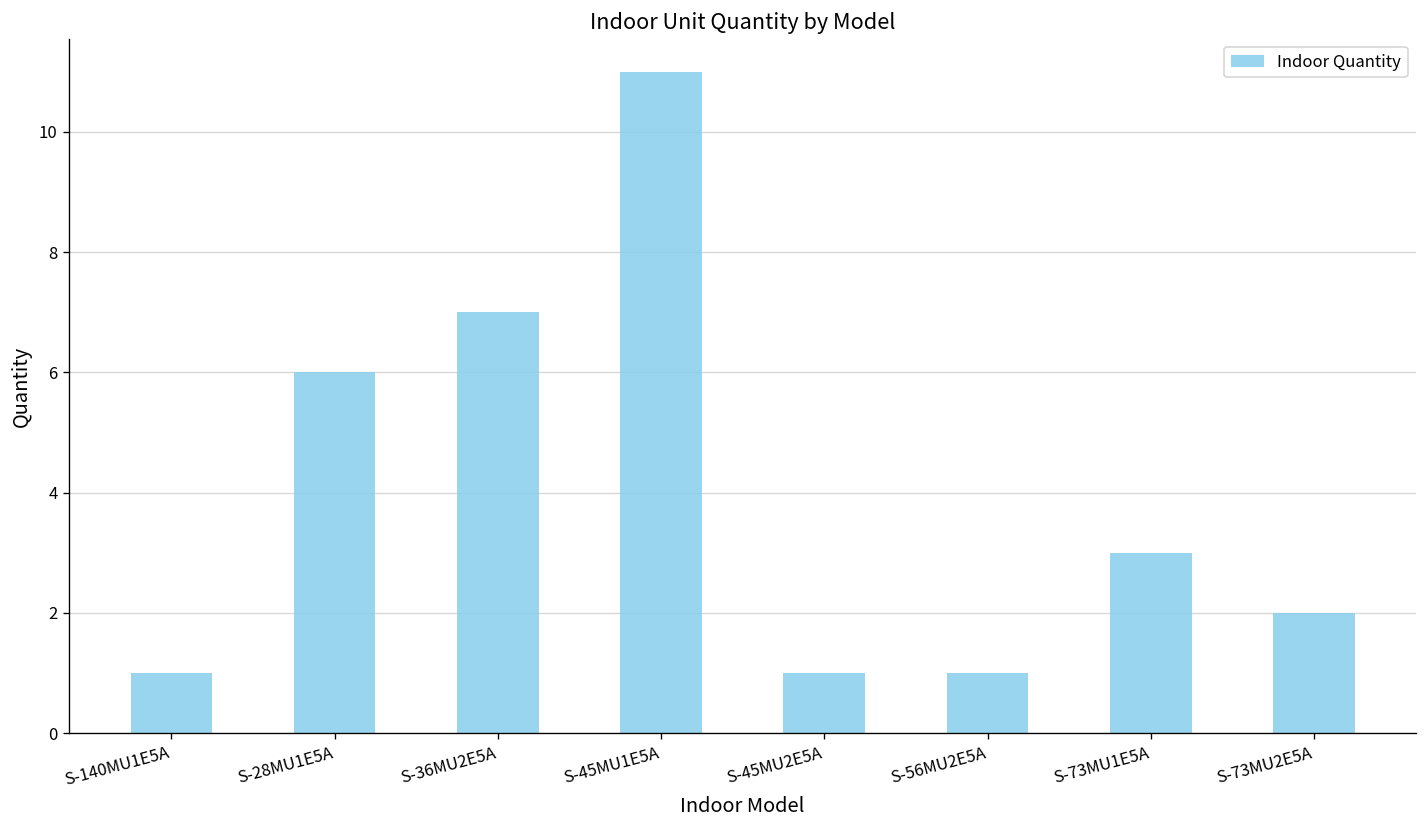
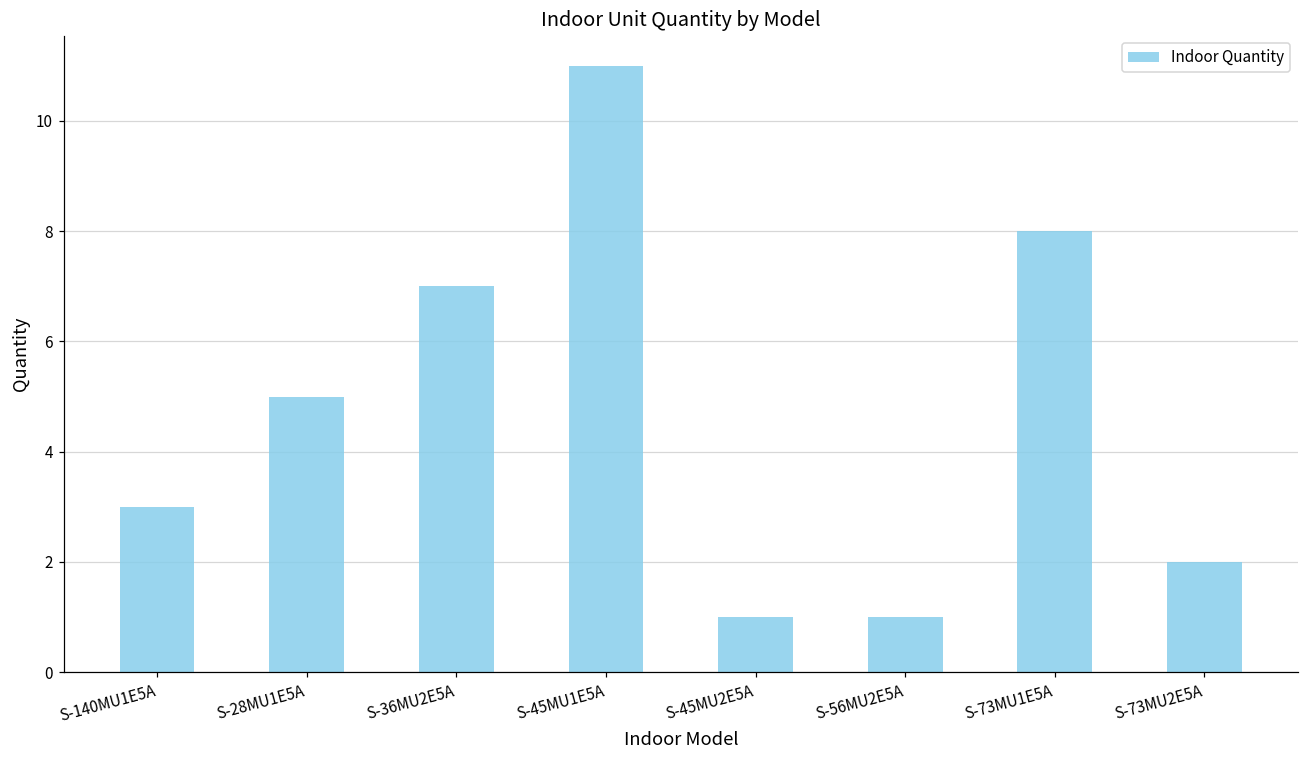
S-140MU1E5A: 1 -> 3
S-28MU1E5A: 6 -> 5
S-73MU1E5A: 3 -> 8
